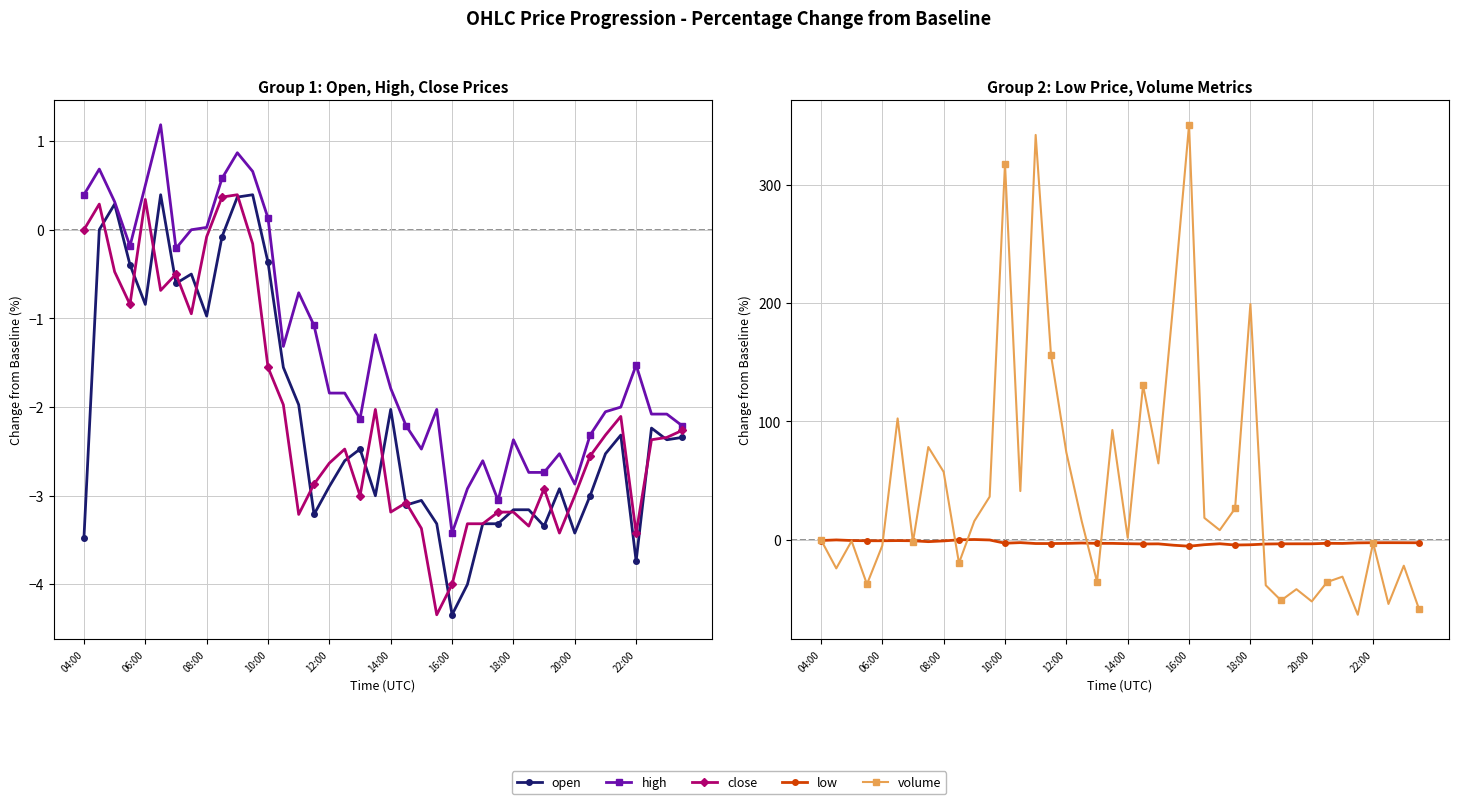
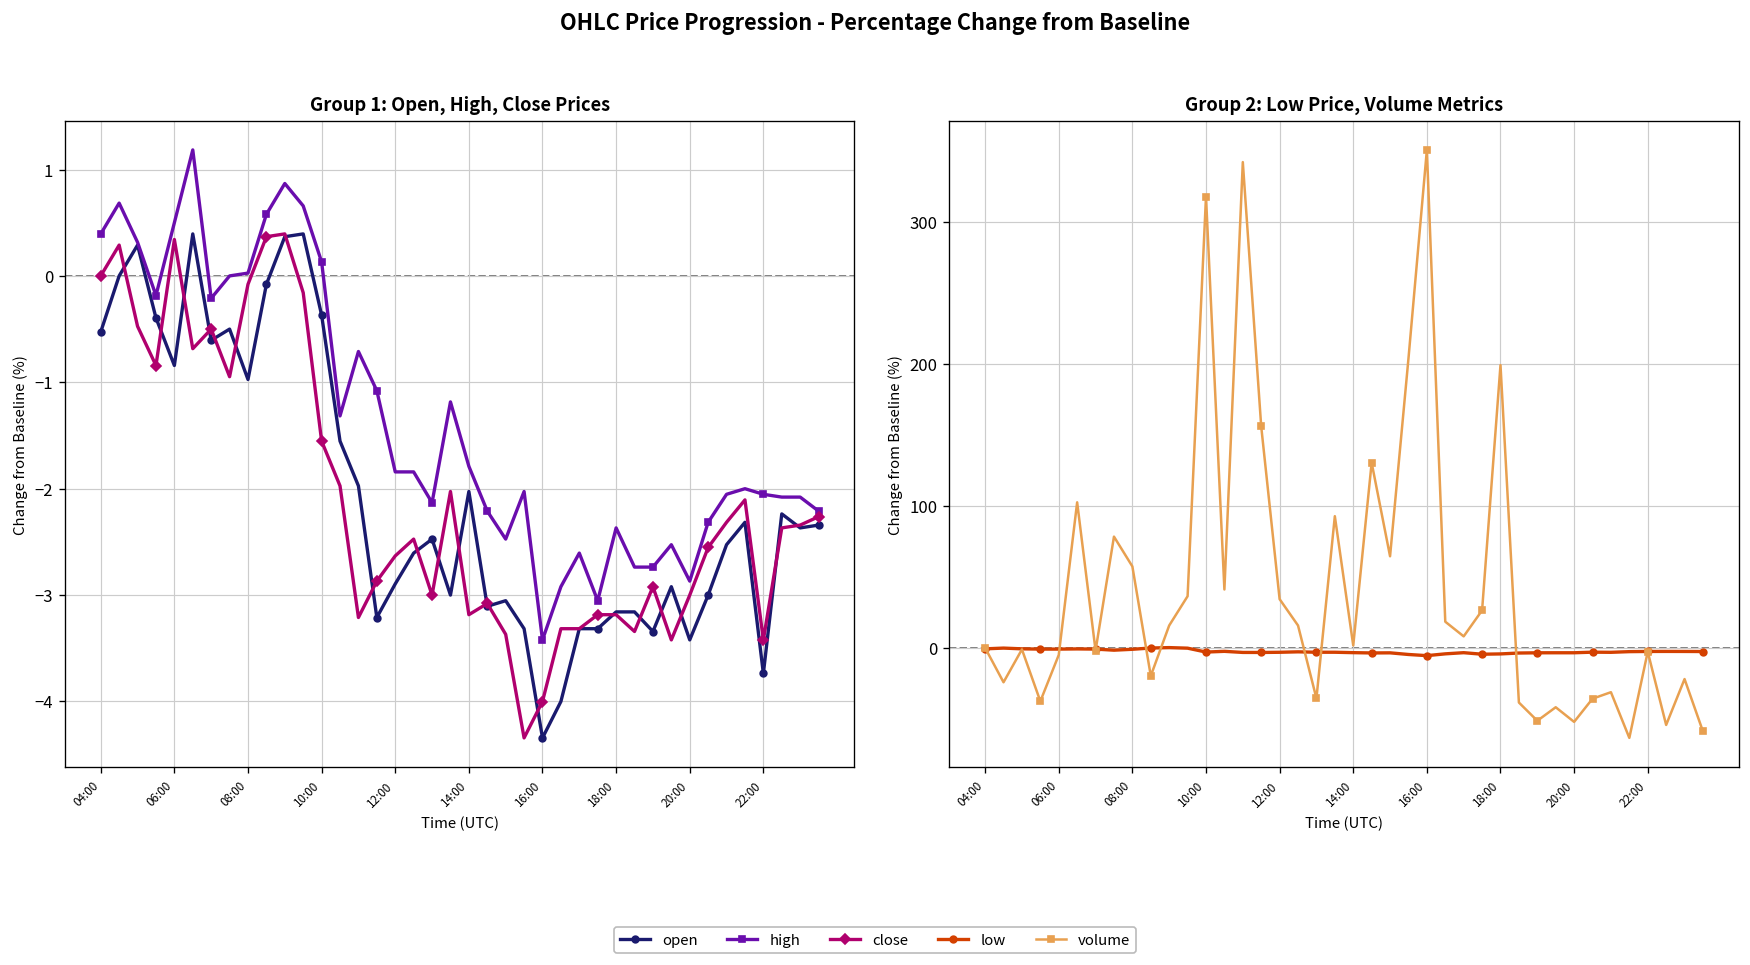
Group 1: Open, High, Close Prices, open, 04:00: -3.5 -> -0.5
Group 1: Open, High, Close Prices, high, 22:00: -1.5 -> -2.1
Group 2: Low Price, Volume Metrics, volume, 12:00: 74 -> 34
